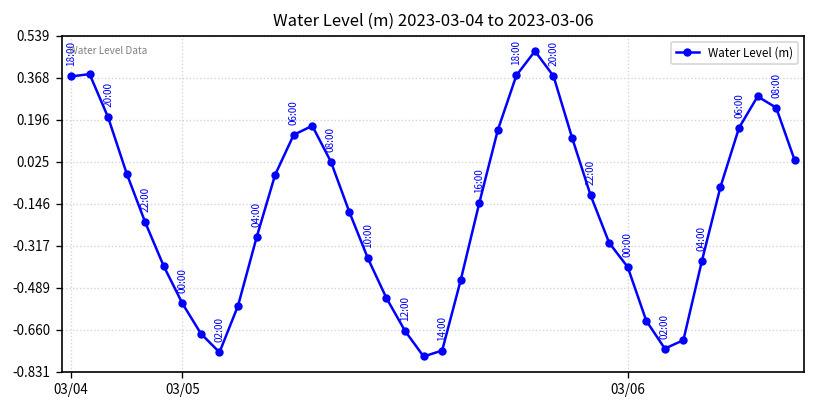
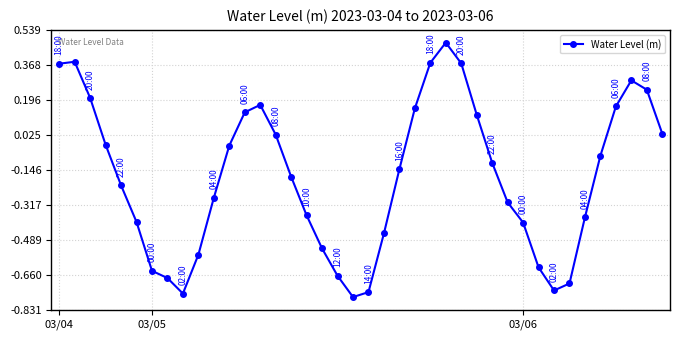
03/05: -0.55 -> -0.64
